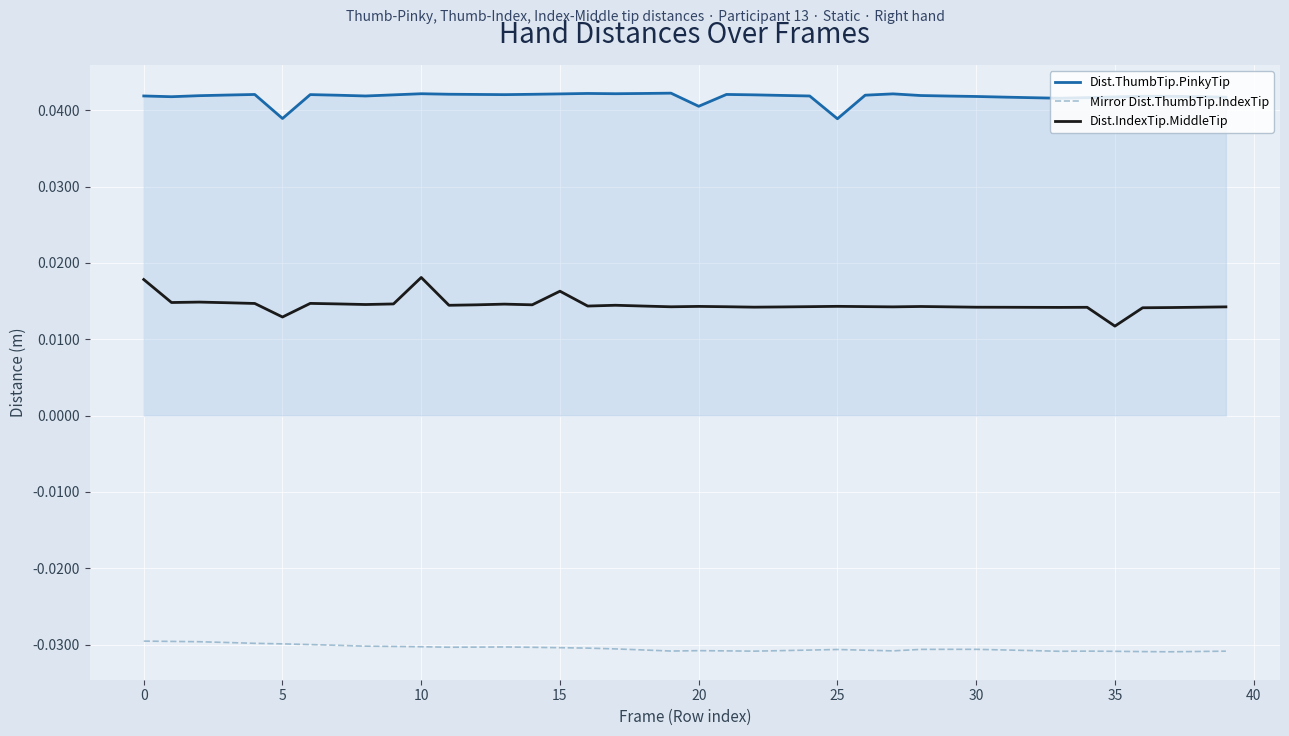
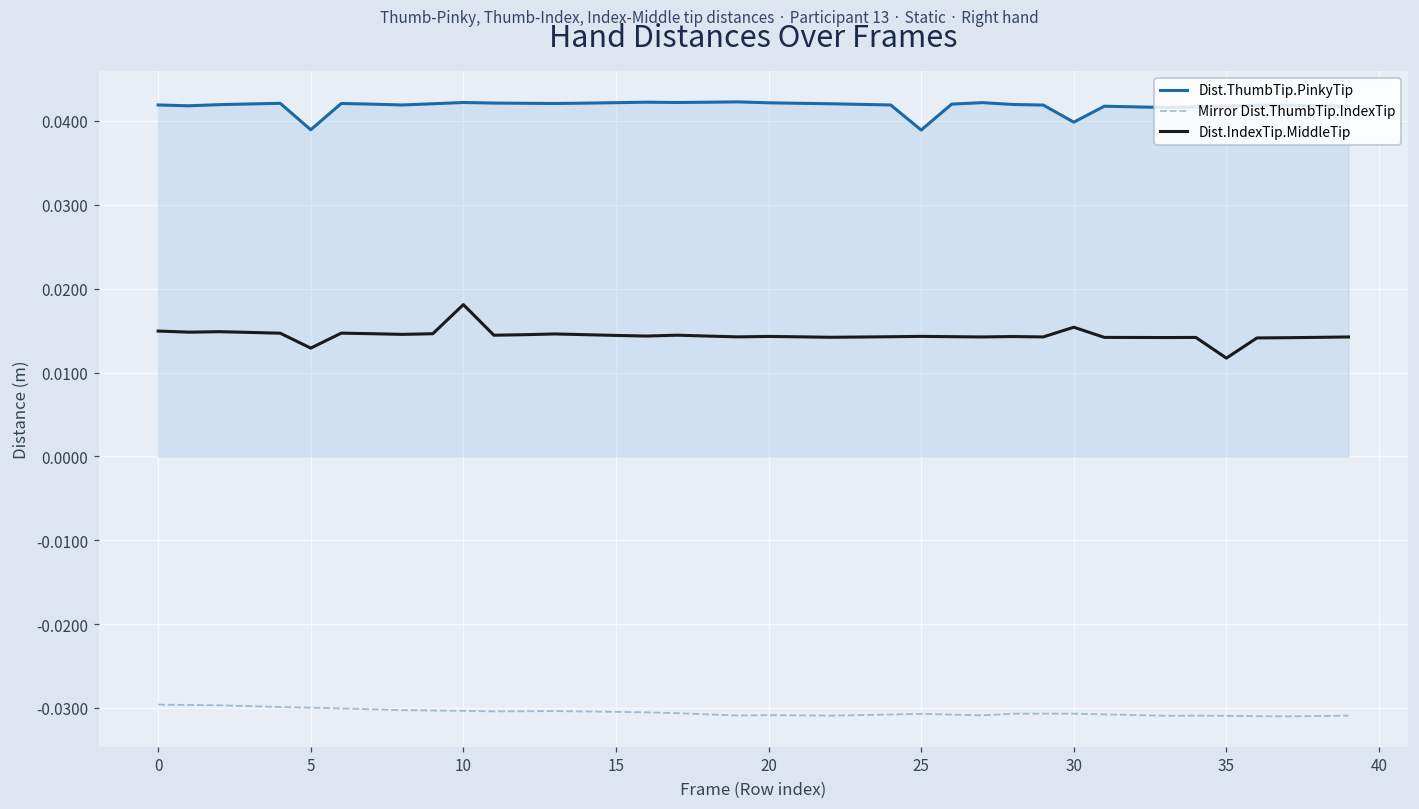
Dist.IndexTip.MiddleTip, 0: 0.018 -> 0.015
Dist.IndexTip.MiddleTip, 15: 0.016 -> 0.014
Dist.ThumbTip.PinkyTip, 20: 0.041 -> 0.042
Dist.ThumbTip.PinkyTip, 30: 0.042 -> 0.040
Dist.IndexTip.MiddleTip, 30: 0.014 -> 0.015
